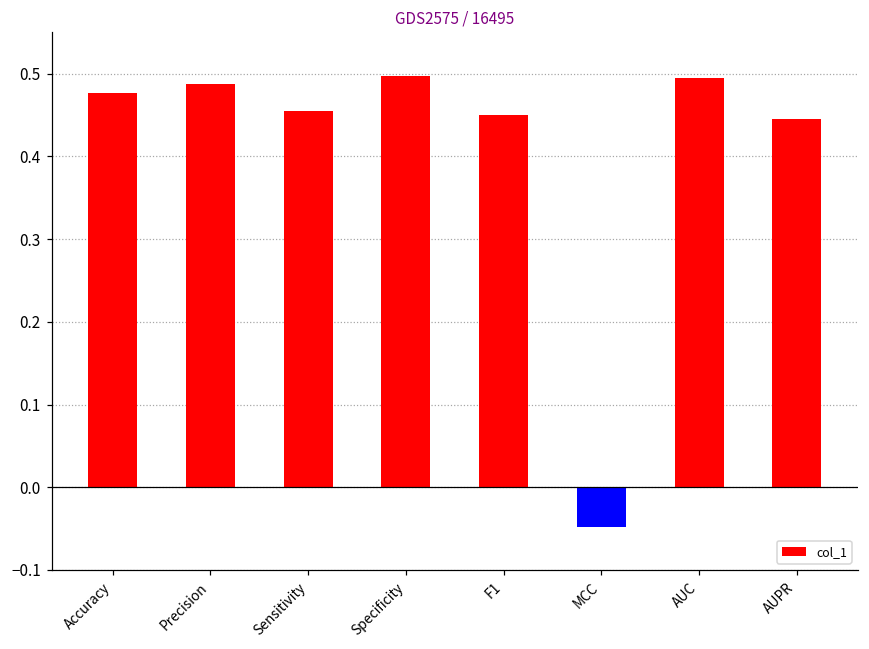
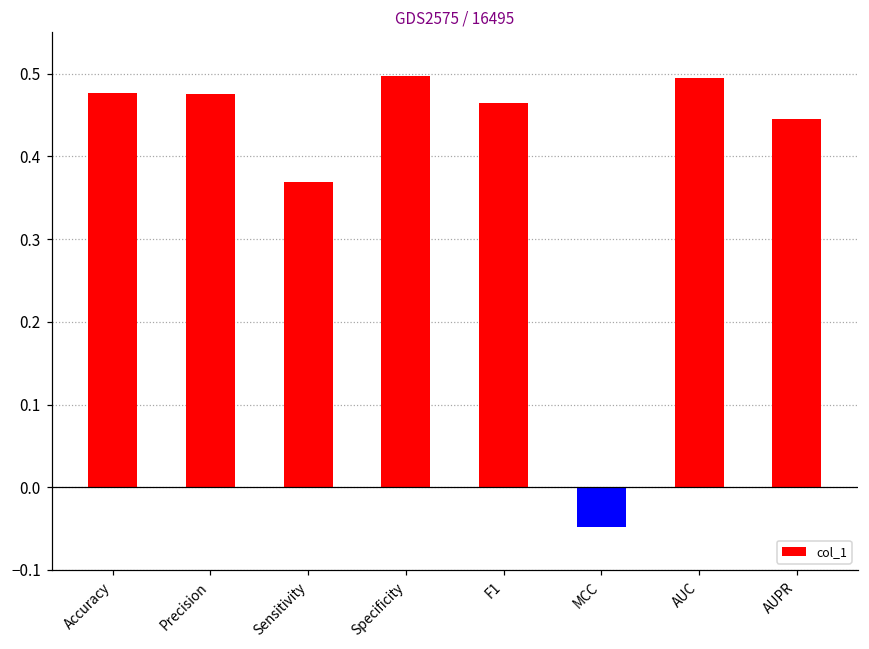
Precision: 0.49 -> 0.48
Sensitivity: 0.45 -> 0.37
F1: 0.45 -> 0.46
